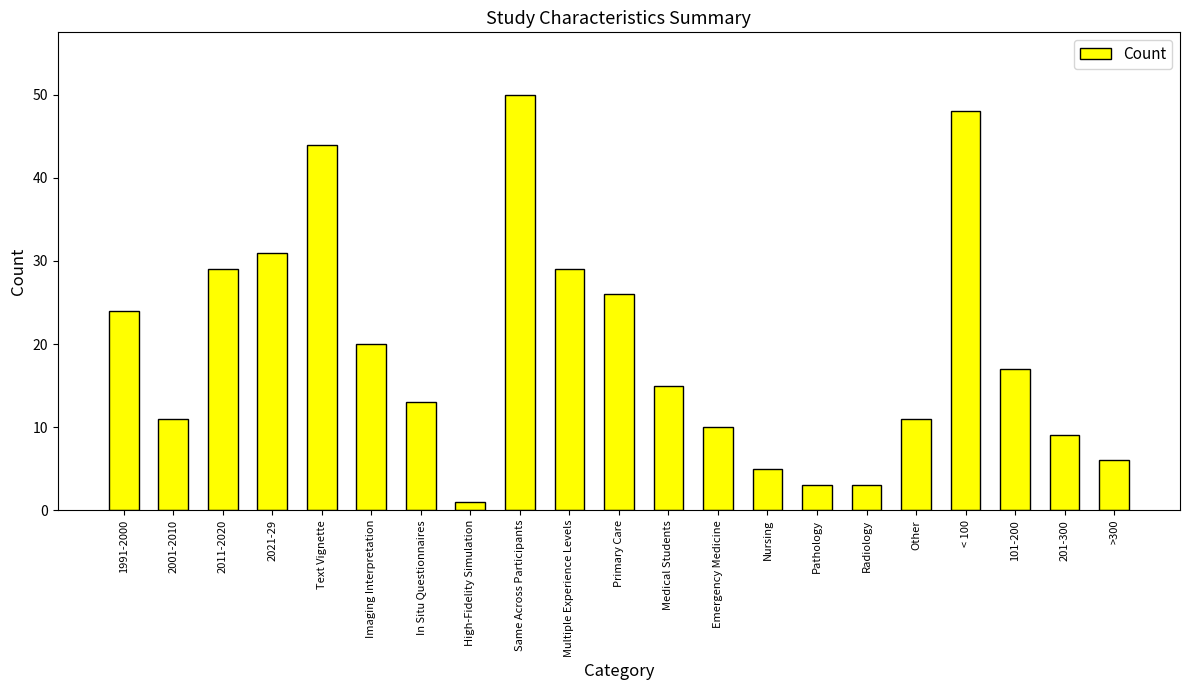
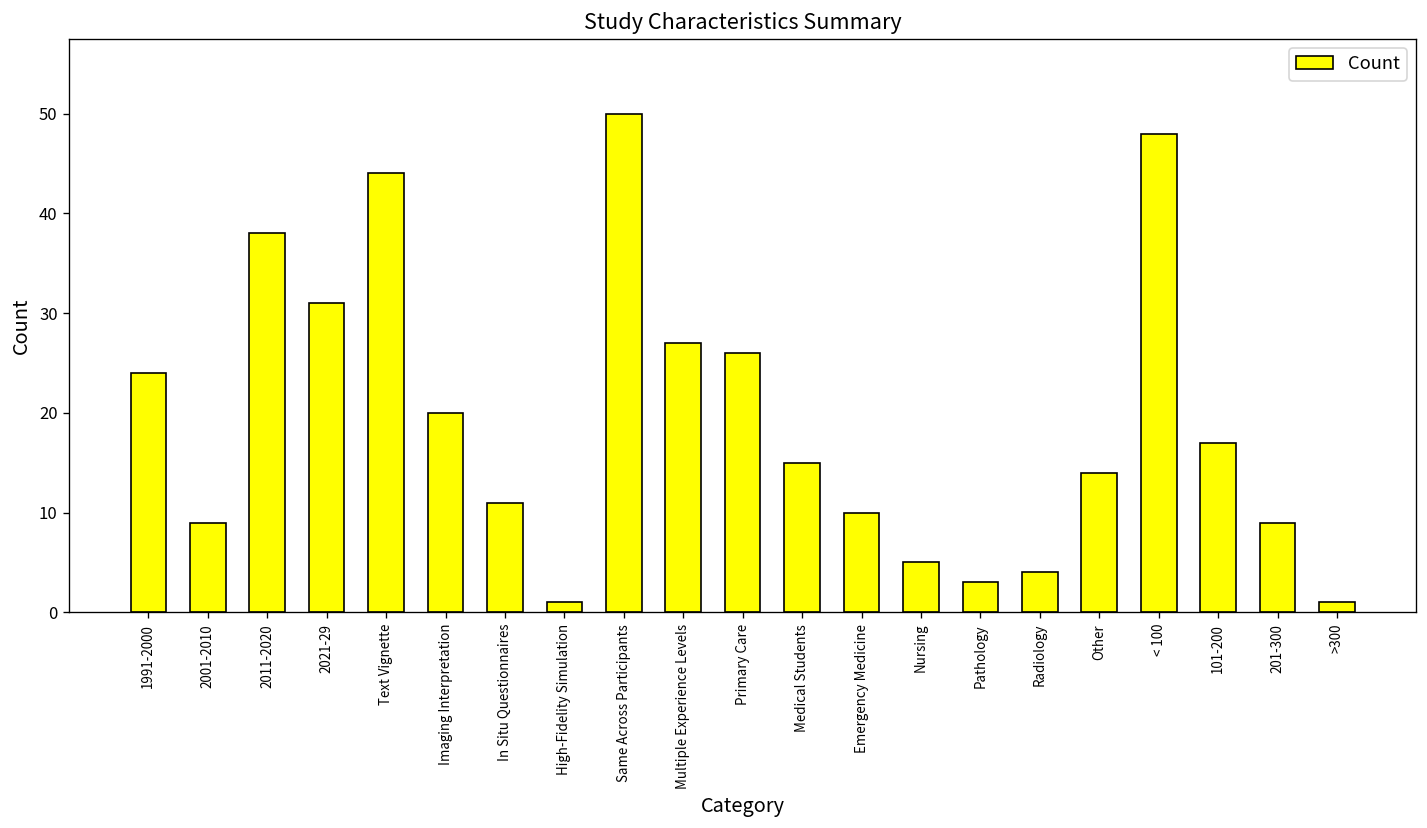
2001-2010: 11 -> 9
2011-2020: 29 -> 38
In Situ Questionnaires: 13 -> 11
Multiple Experience Levels: 29 -> 27
Radiology: 3 -> 4
Other: 11 -> 14
>300: 6 -> 1
